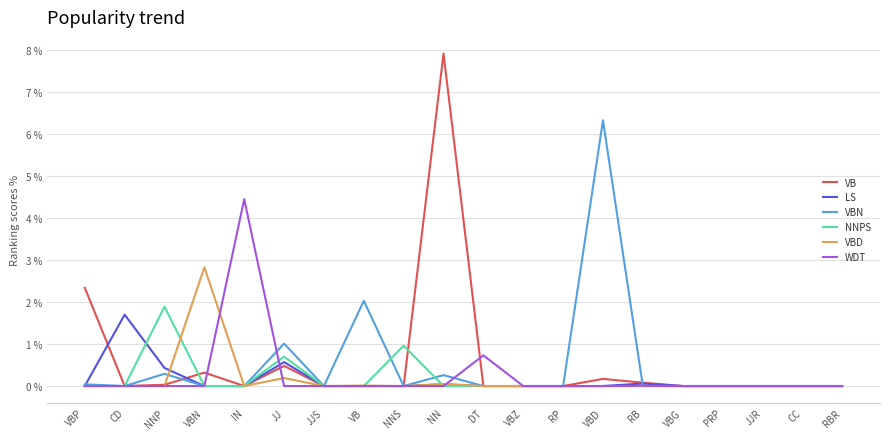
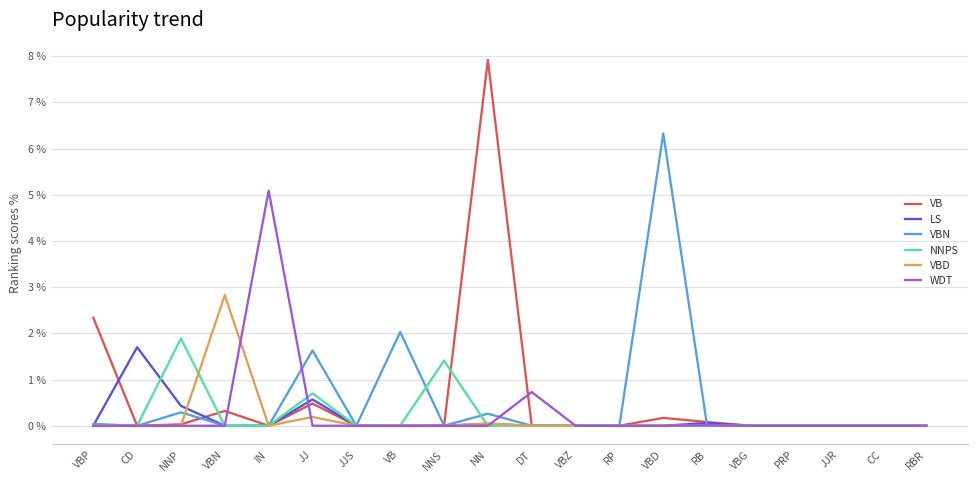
WDT, IN: 4.5 % -> 5.1 %
VBN, JJ: 1.0 % -> 1.6 %
NNPS, NNS: 1.0 % -> 1.4 %
